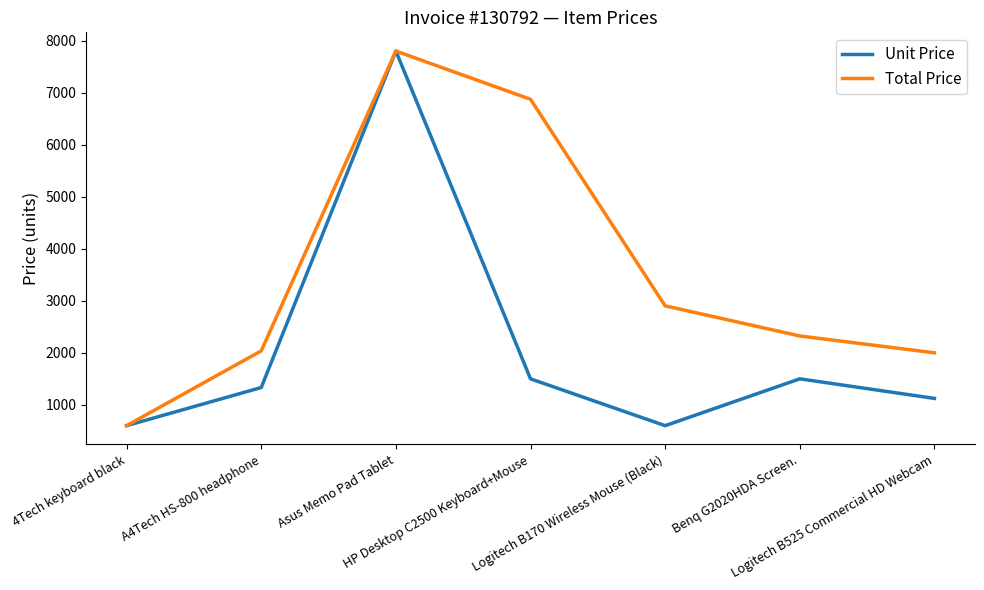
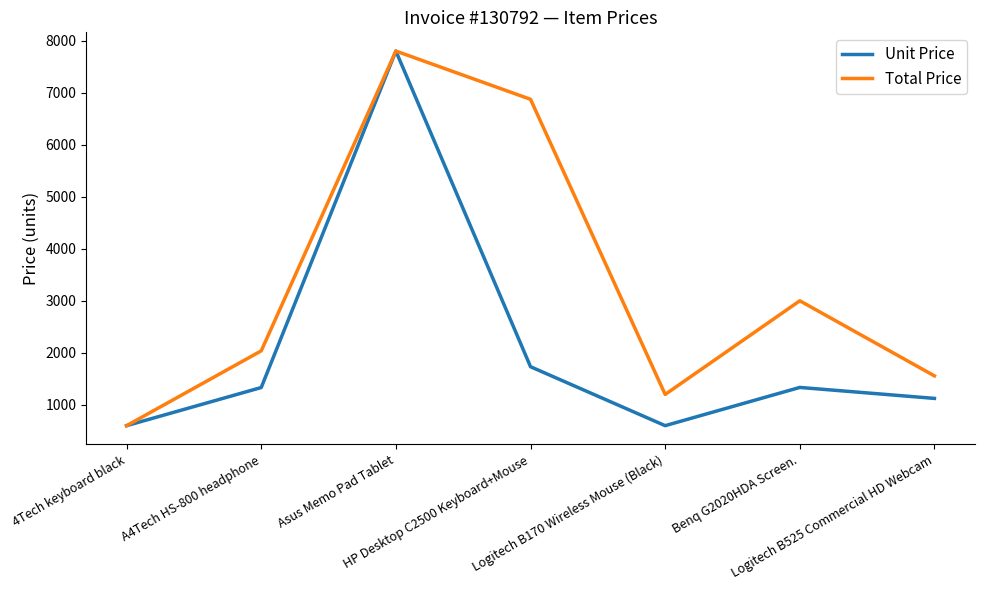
Unit Price, HP Desktop C2500 Keyboard+Mouse: 1500 -> 1700
Total Price, Logitech B170 Wireless Mouse (Black): 2900 -> 1200
Unit Price, Benq G2020HDA Screen.: 1500 -> 1300
Total Price, Benq G2020HDA Screen.: 2300 -> 3000
Total Price, Logitech B525 Commercial HD Webcam: 2000 -> 1600
